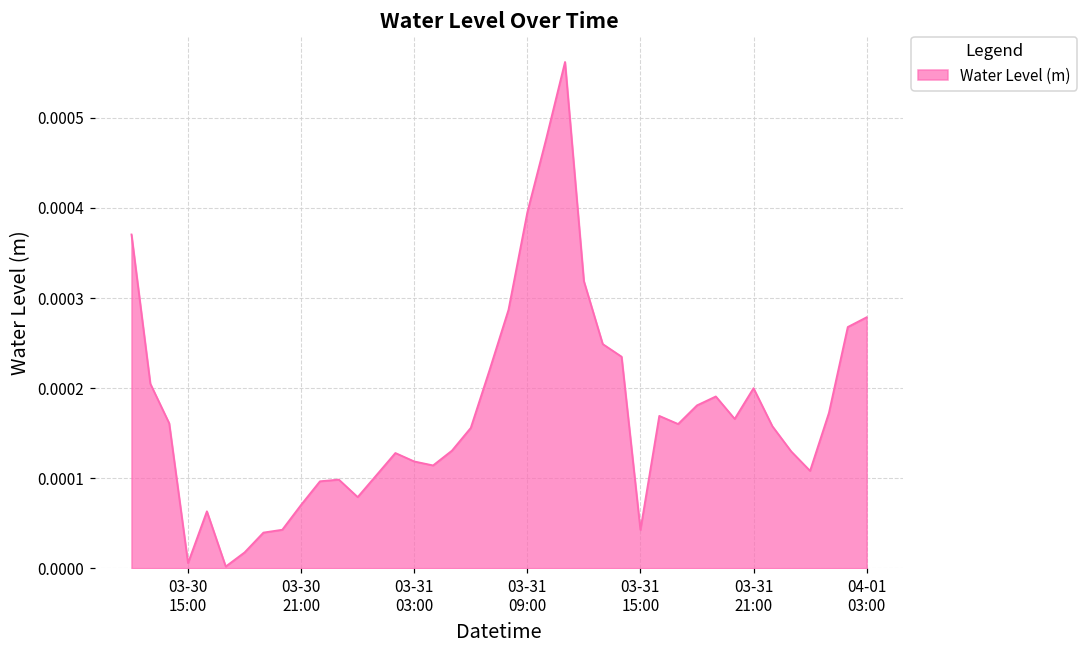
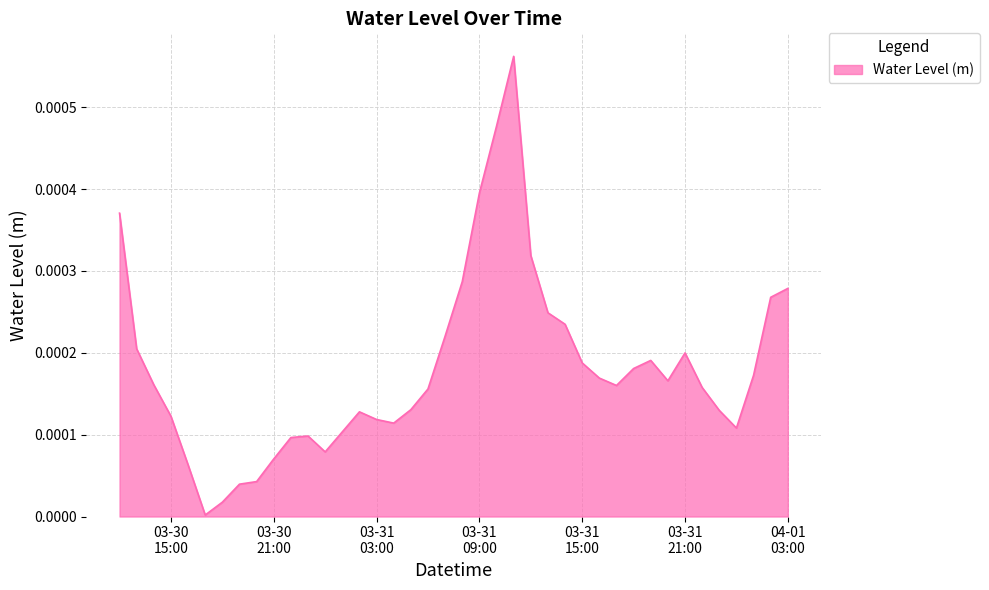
03-30 15:00: 0.00001 -> 0.00012
03-31 15:00: 0.00004 -> 0.00019
